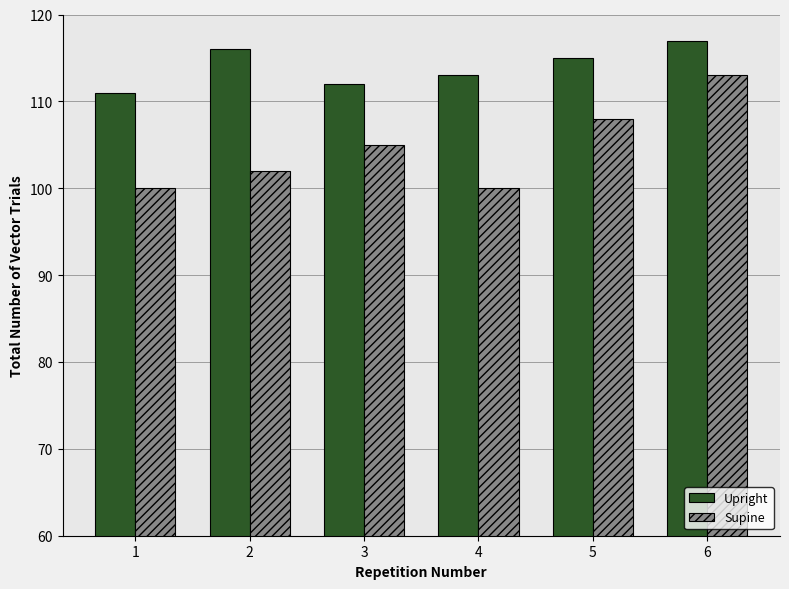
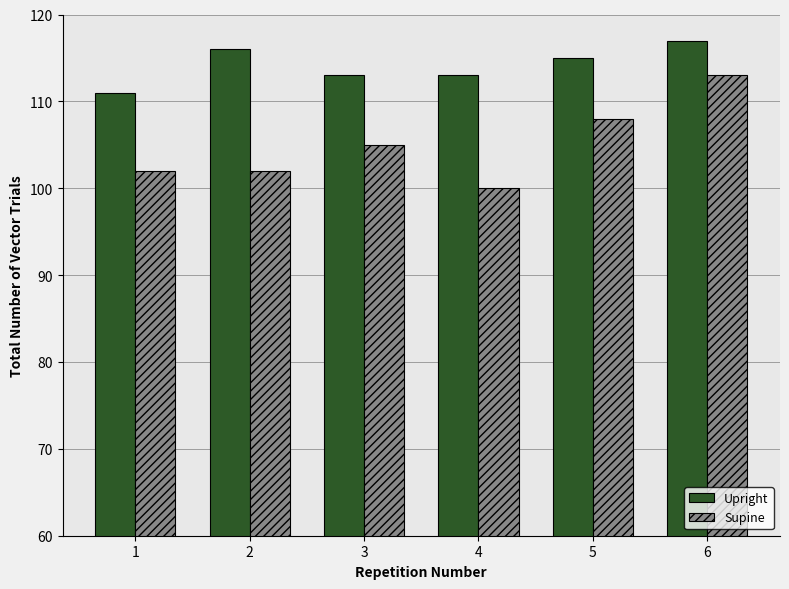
Supine, 1: 100 -> 102
Upright, 3: 112 -> 113
